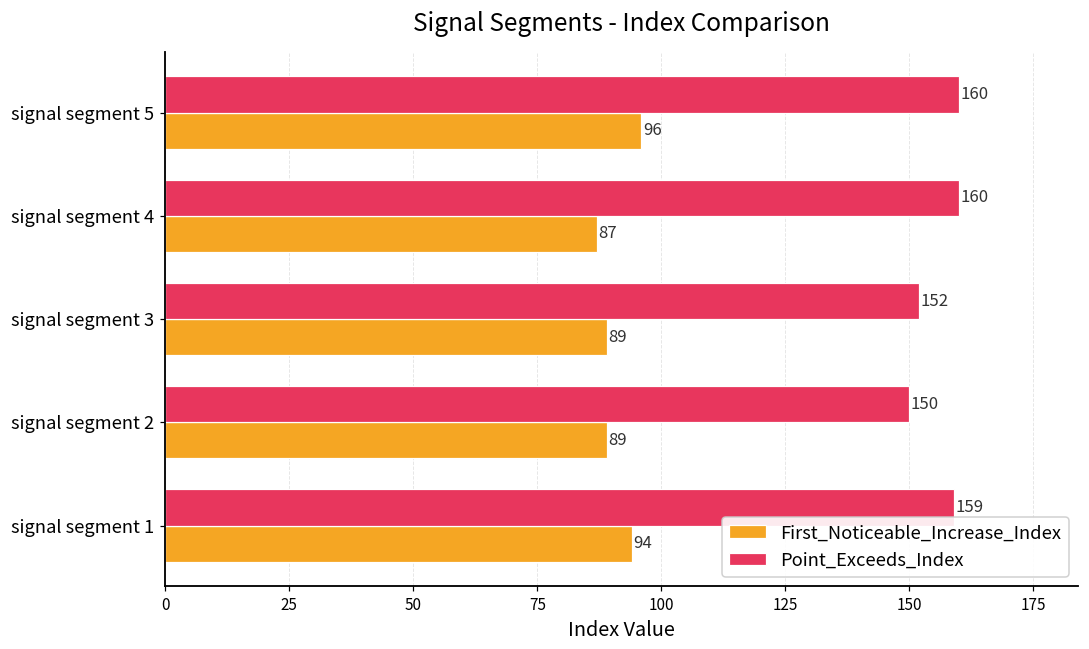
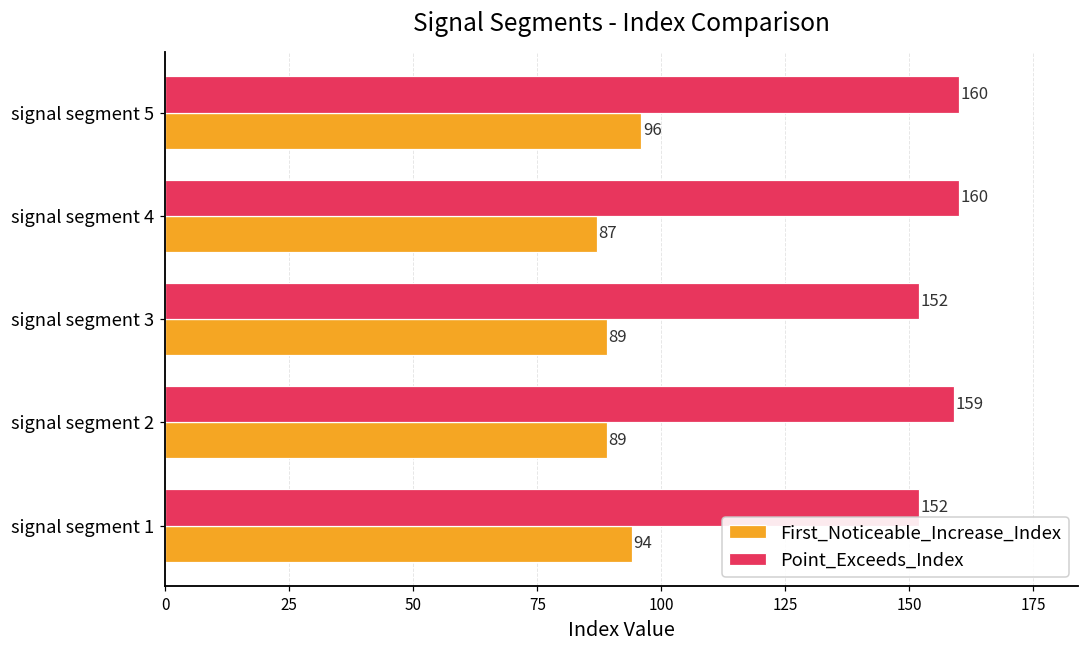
Point_Exceeds_Index, signal segment 2: 150 -> 159
Point_Exceeds_Index, signal segment 1: 159 -> 152
